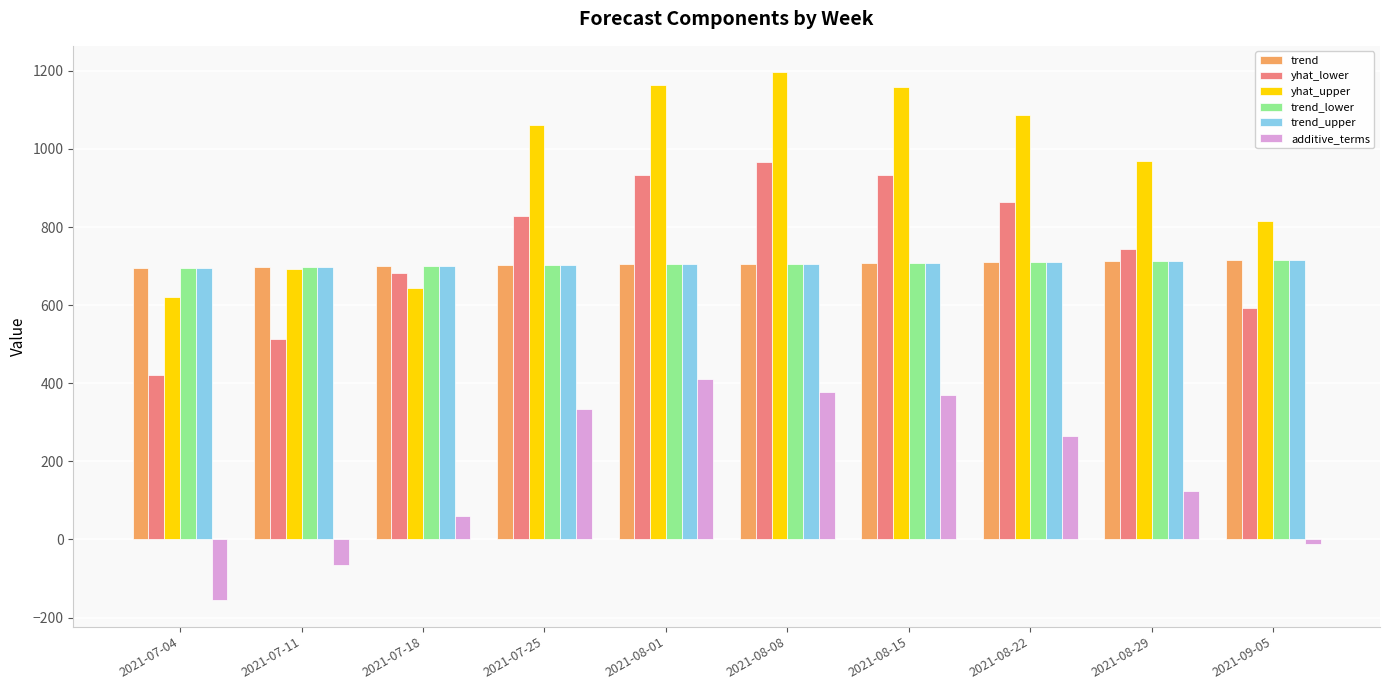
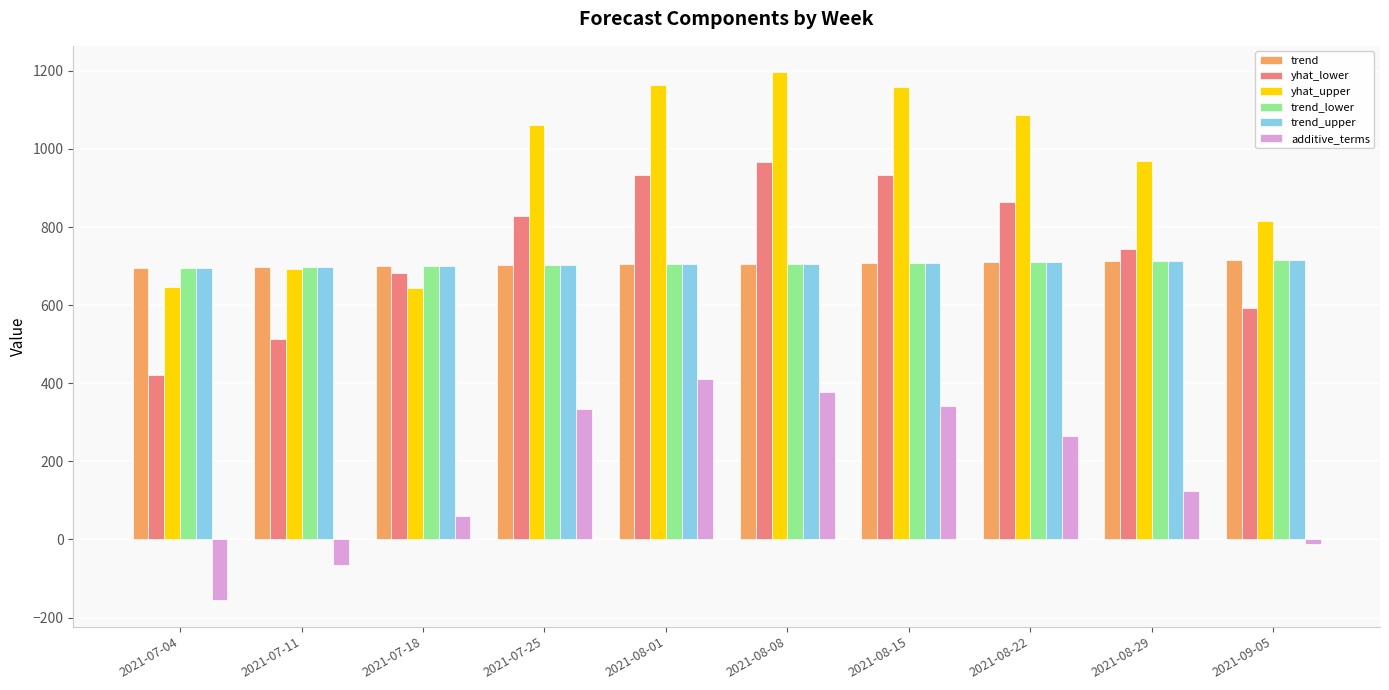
yhat_upper, 2021-07-04: 620 -> 650
additive_terms, 2021-08-15: 370 -> 340
